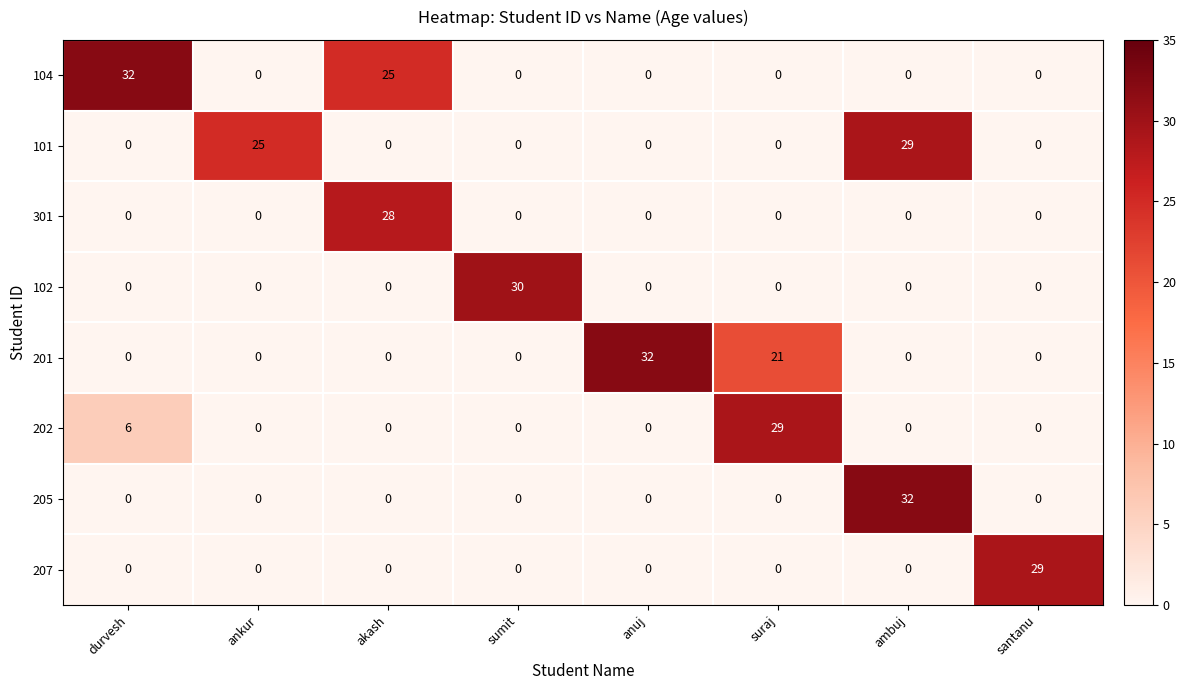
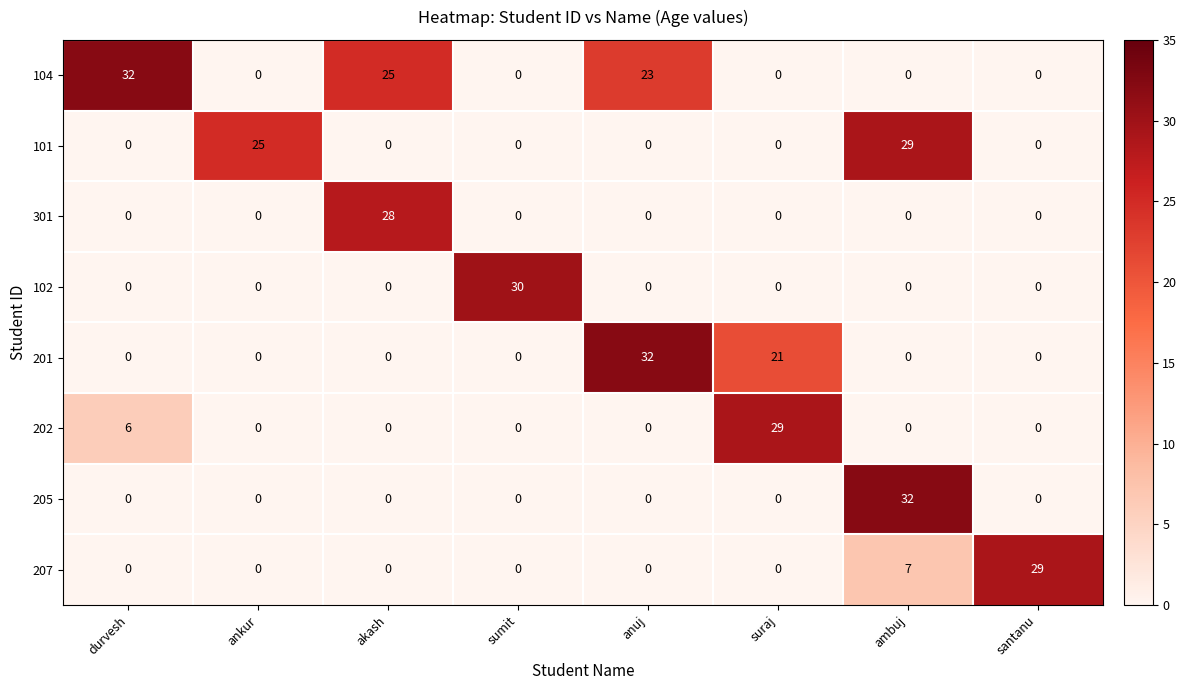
104, anuj: 0 -> 23
207, ambuj: 0 -> 7
